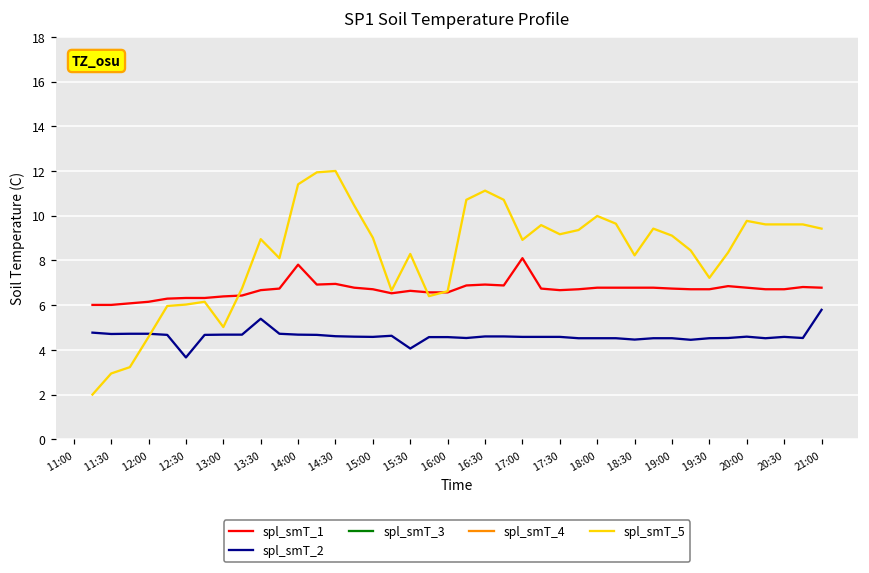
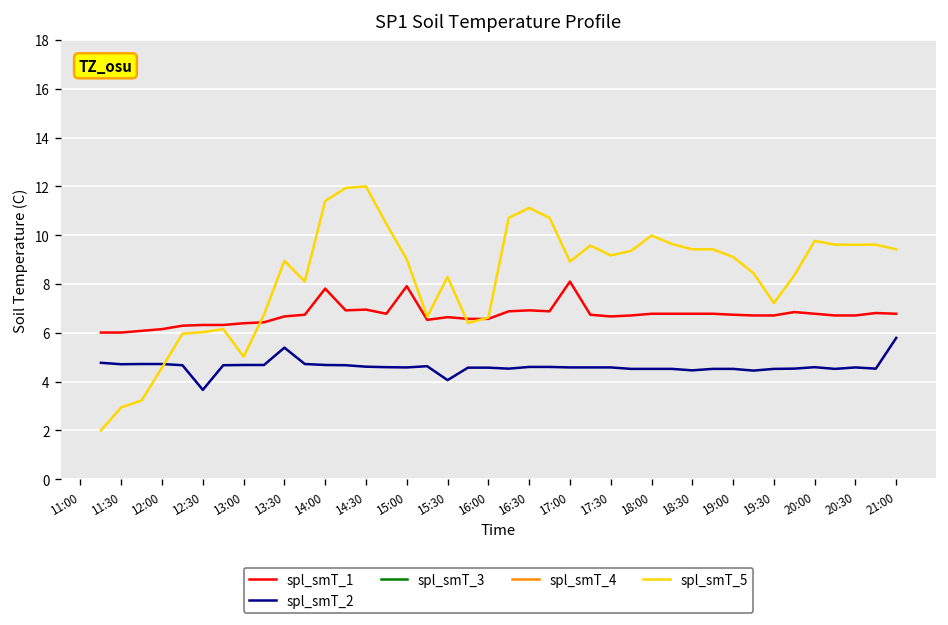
spl_smT_1, 15:00: 6.7 -> 7.9
spl_smT_5, 18:30: 8.2 -> 9.4
